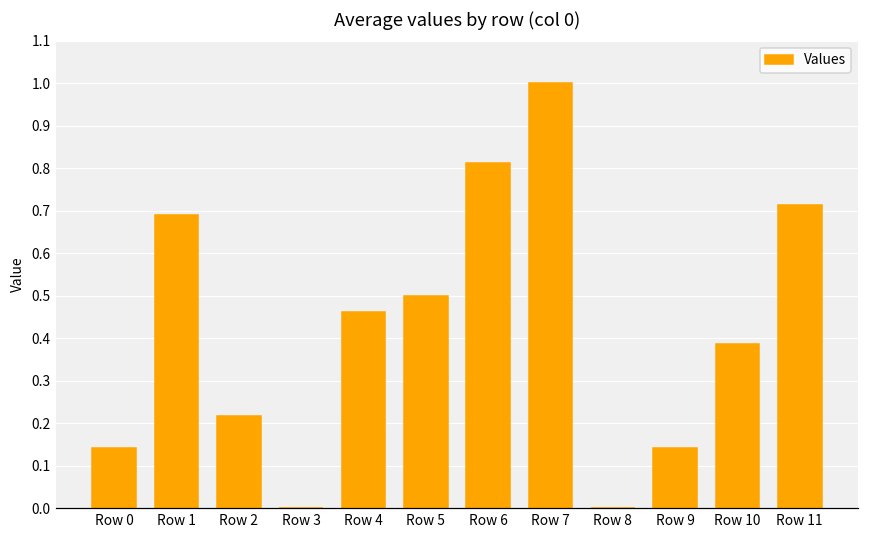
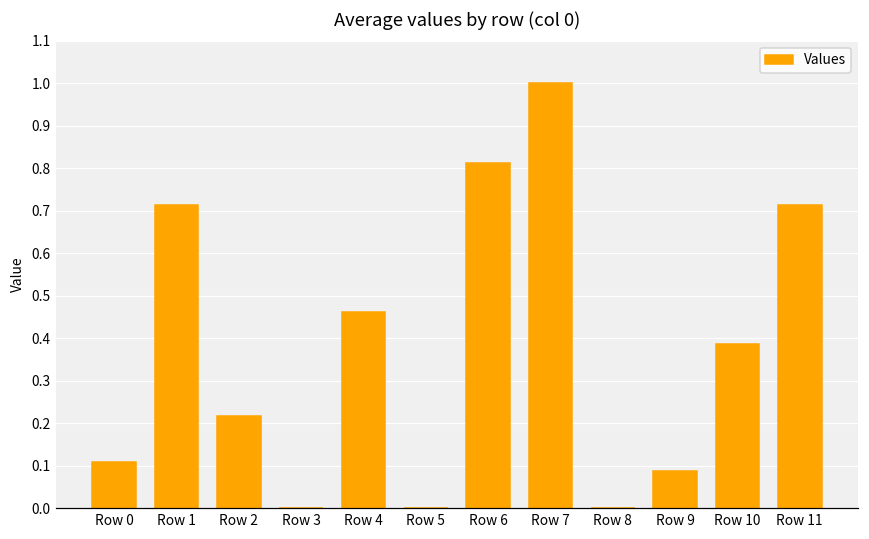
Row 0: 0.14 -> 0.11
Row 1: 0.69 -> 0.71
Row 5: 0.5 -> 0.0
Row 9: 0.14 -> 0.09
